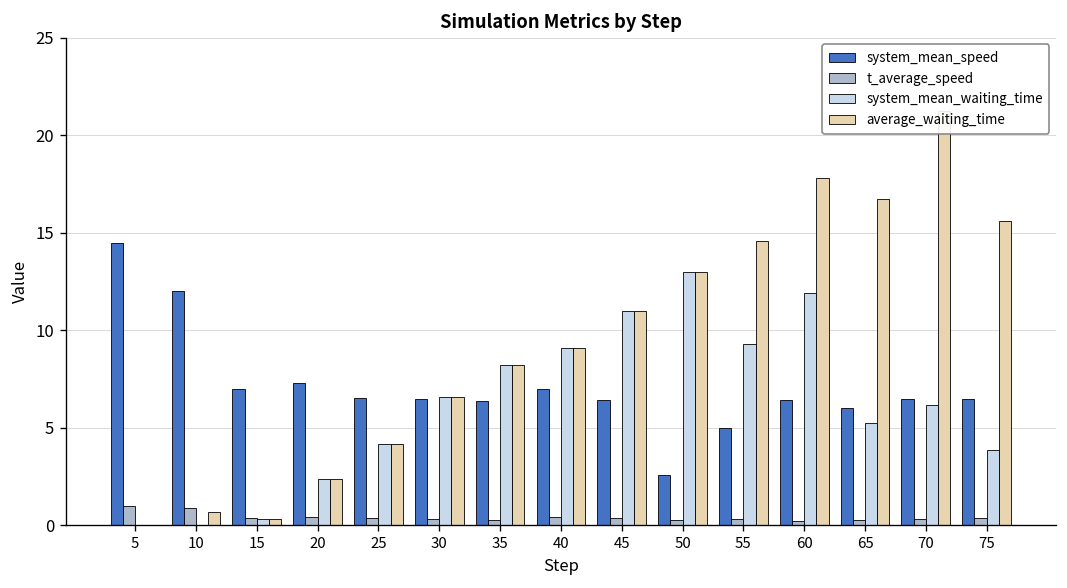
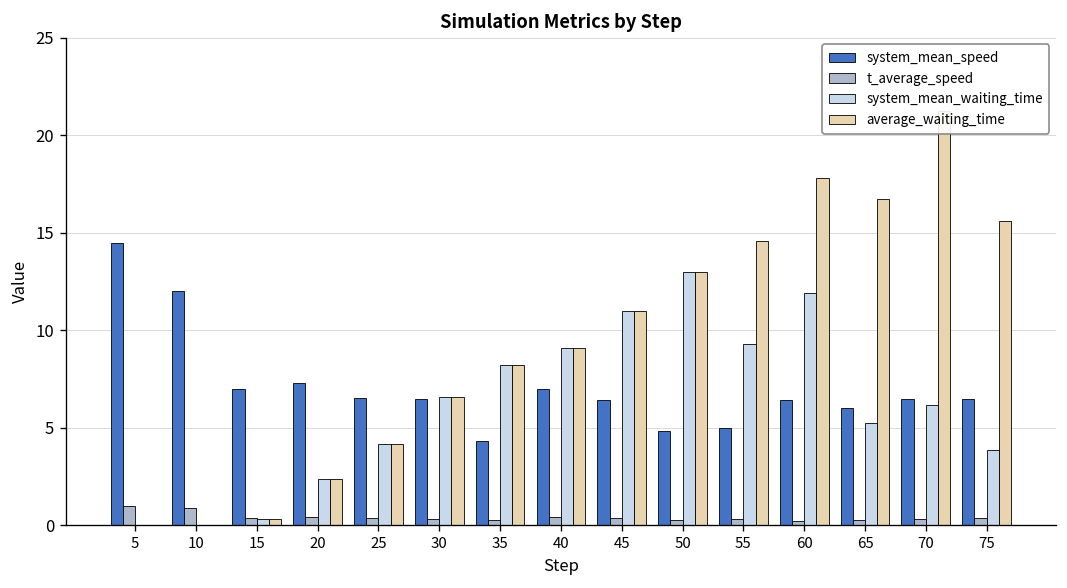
average_waiting_time, 10: 0.7 -> 0.0
system_mean_speed, 35: 6.4 -> 4.3
system_mean_speed, 50: 2.6 -> 4.9
